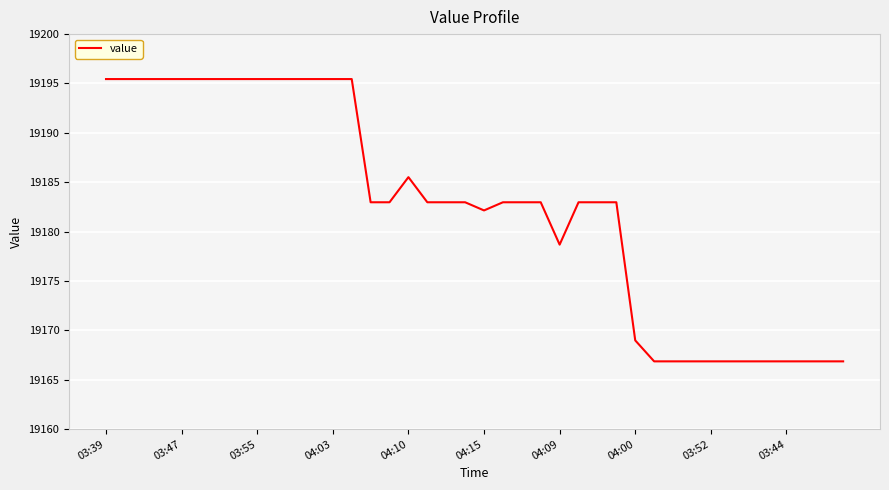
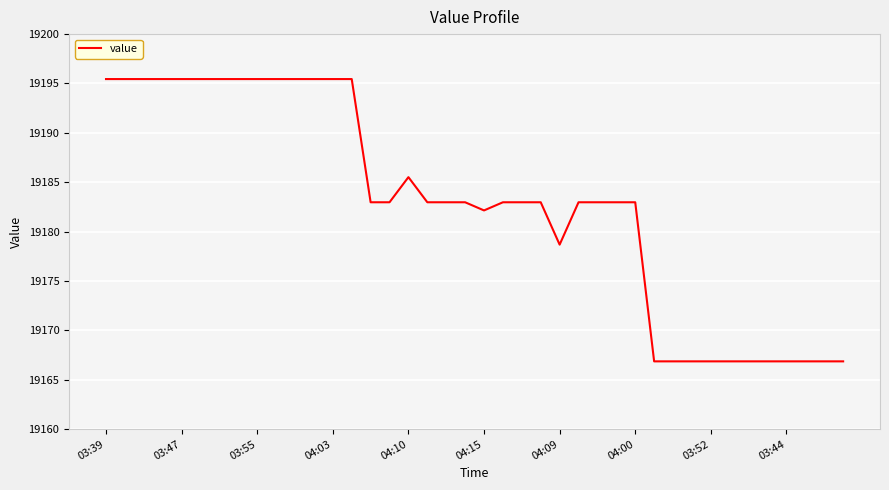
04:00: 19169 -> 19183
